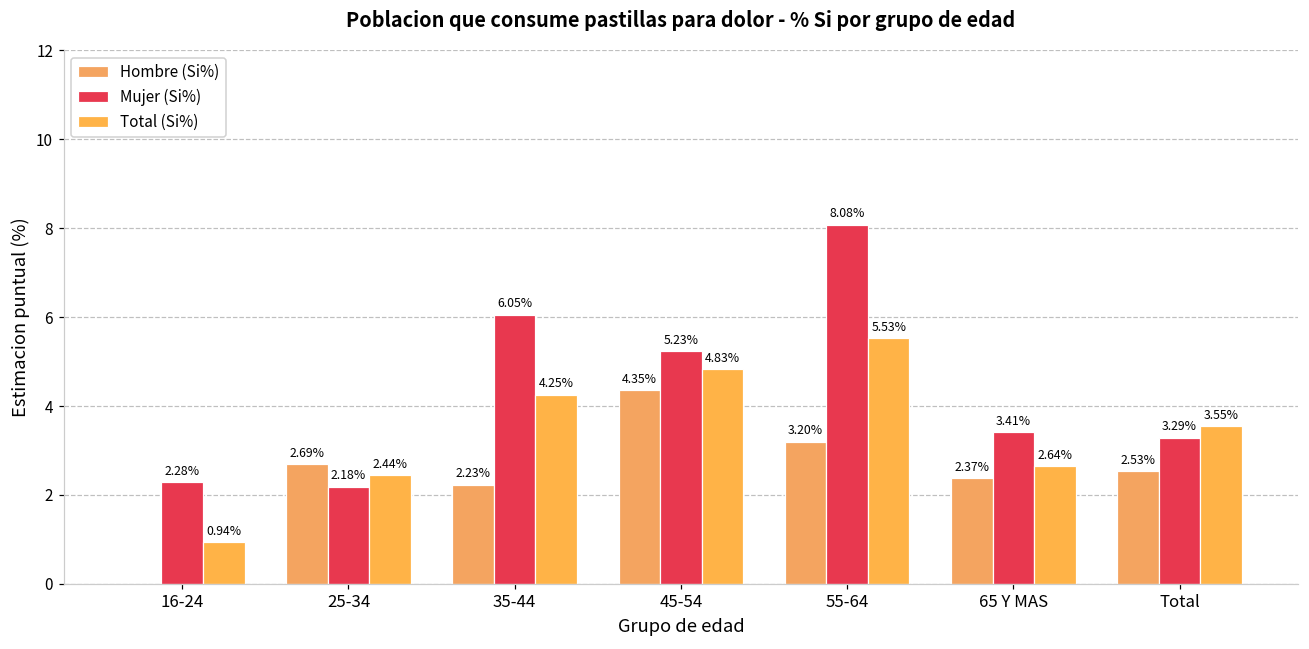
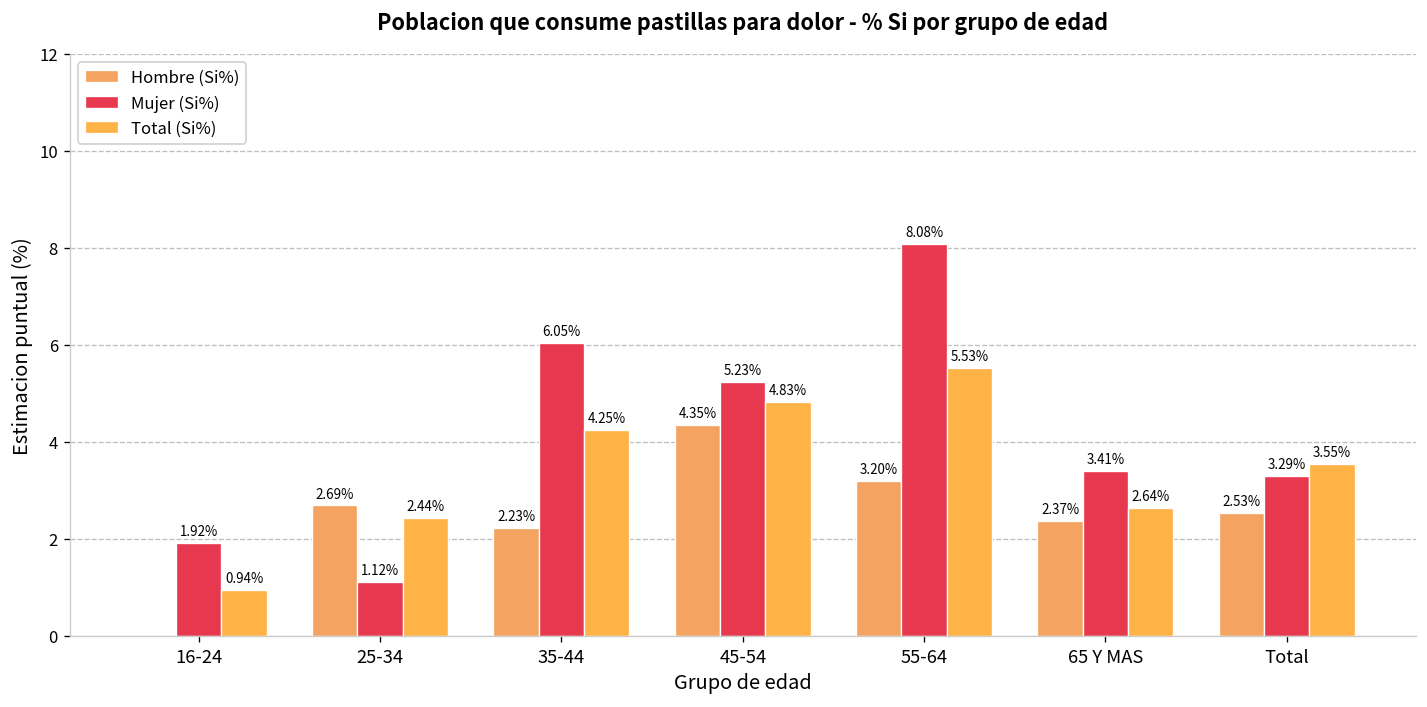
Mujer (Si%), 16-24: 2.28% -> 1.92%
Mujer (Si%), 25-34: 2.18% -> 1.12%
